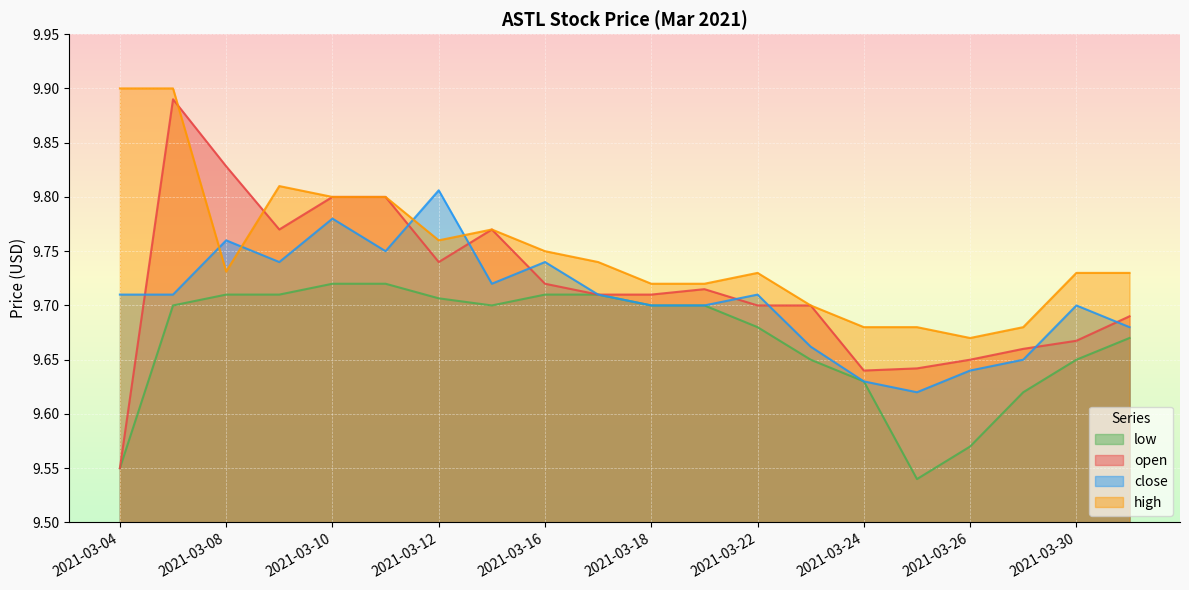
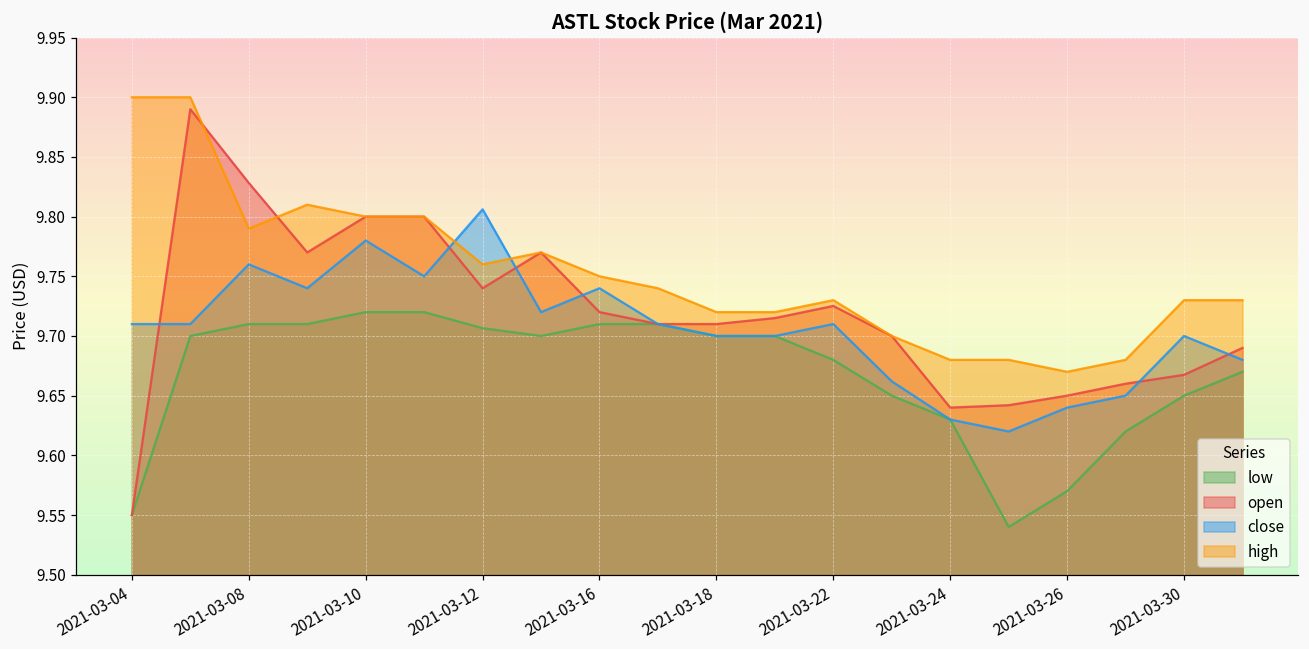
high, 2021-03-08: 9.731 -> 9.790
open, 2021-03-22: 9.700 -> 9.725
